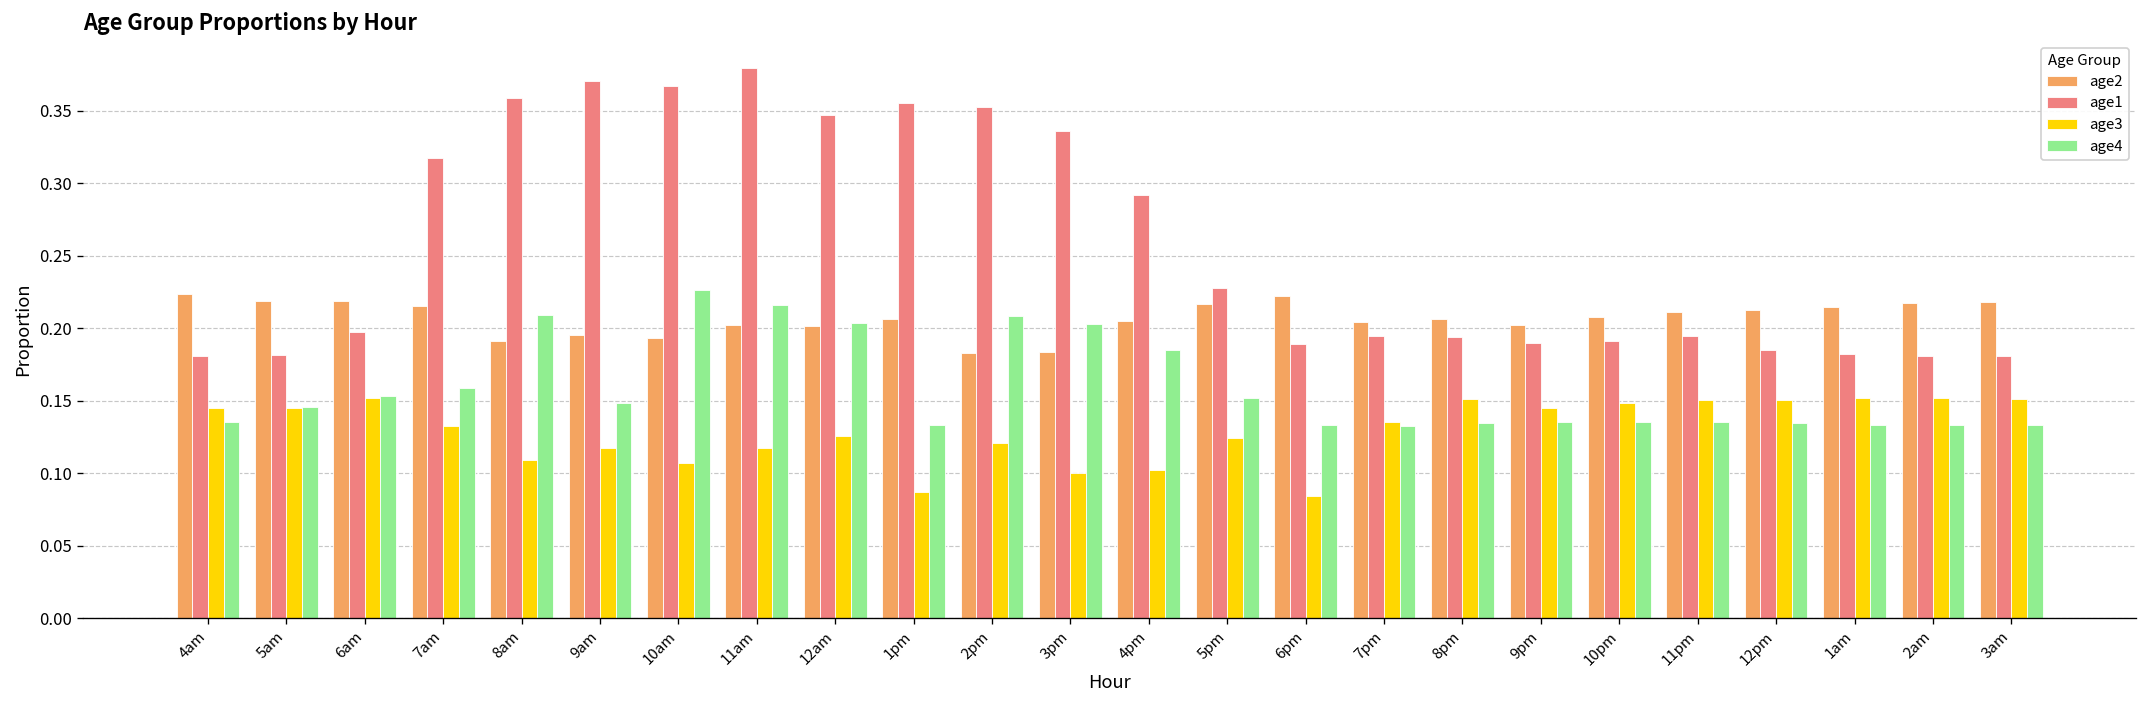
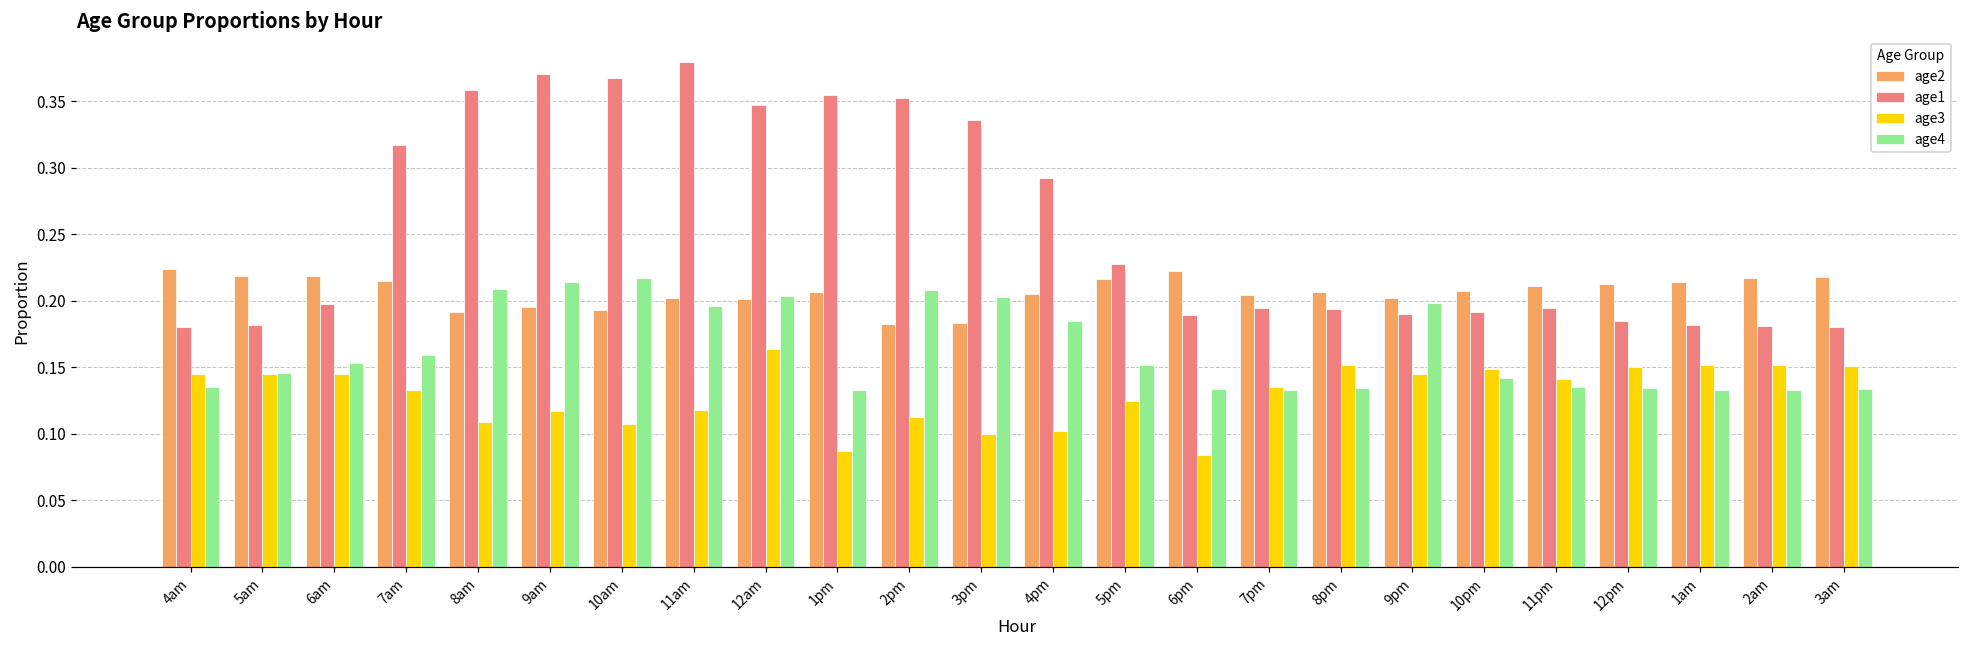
age3, 6am: 0.152 -> 0.145
age4, 9am: 0.148 -> 0.214
age4, 10am: 0.226 -> 0.217
age4, 11am: 0.216 -> 0.196
age3, 12am: 0.126 -> 0.164
age3, 2pm: 0.121 -> 0.112
age4, 9pm: 0.135 -> 0.199
age4, 10pm: 0.135 -> 0.142
age3, 11pm: 0.150 -> 0.141
